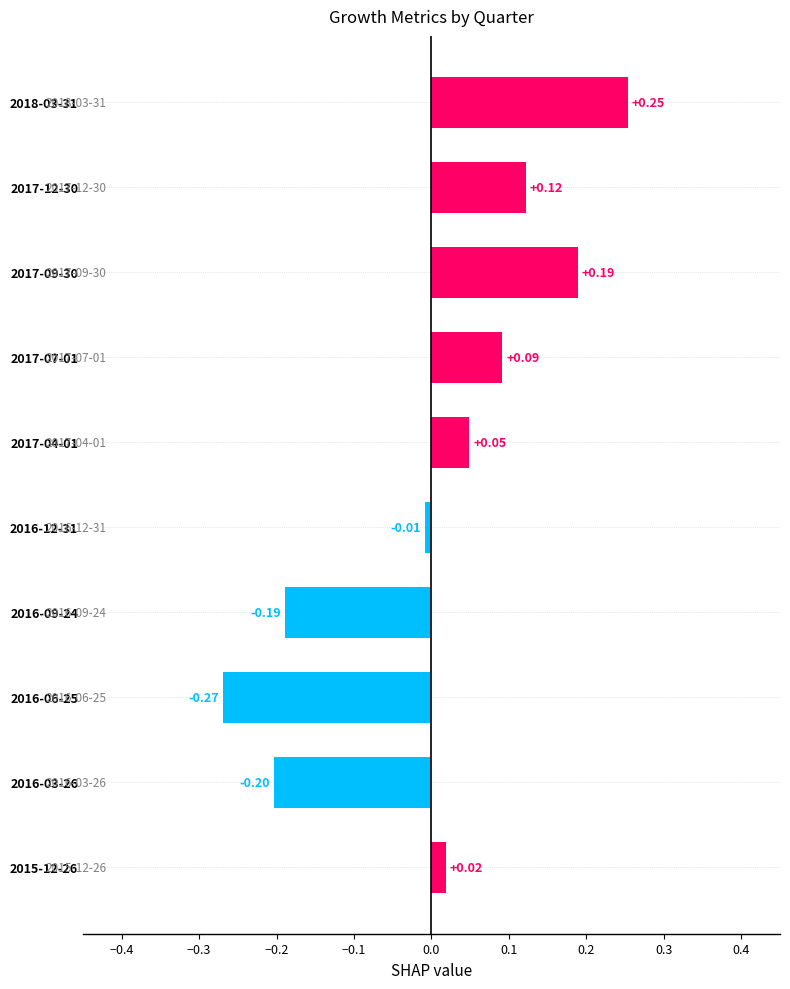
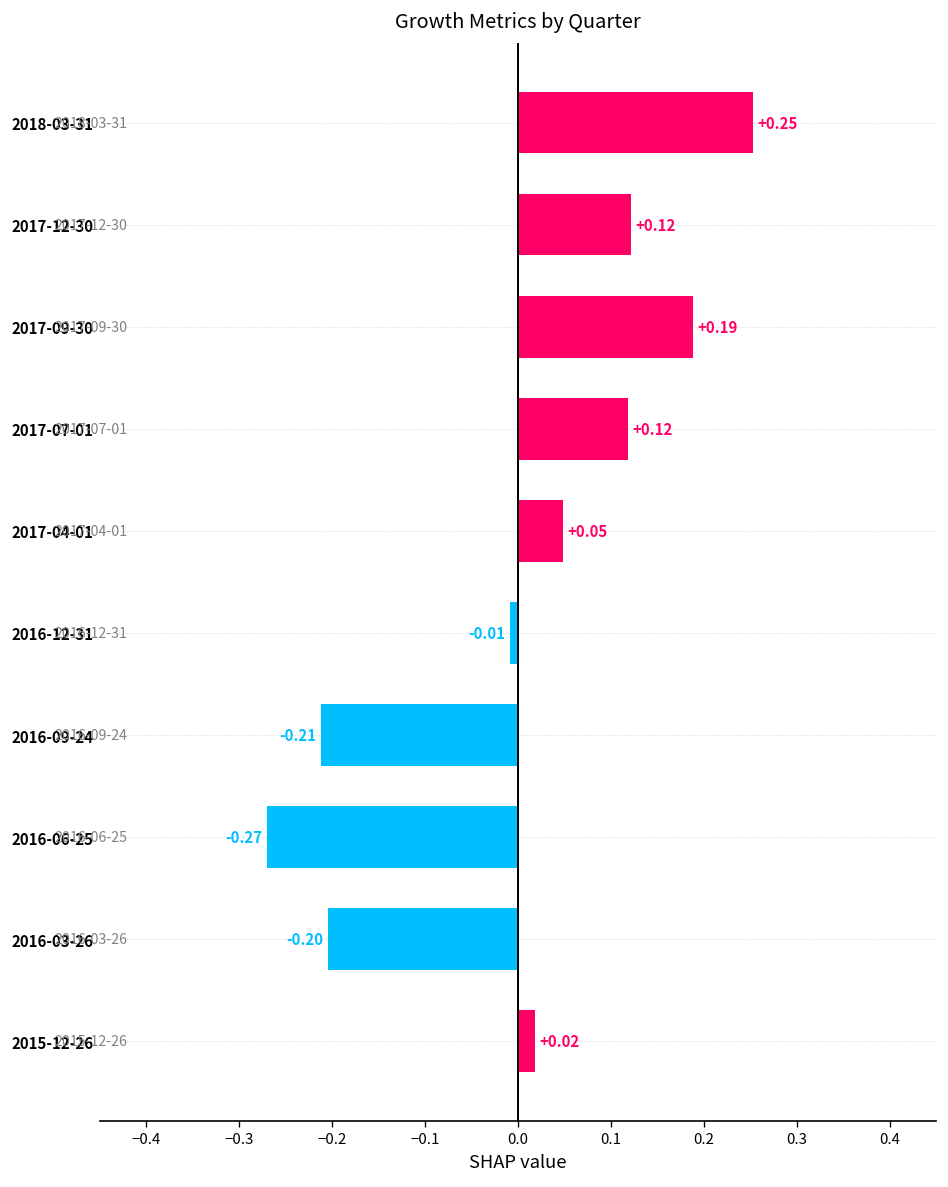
2017-07-01: +0.09 -> +0.12
2016-09-24: -0.19 -> -0.21
